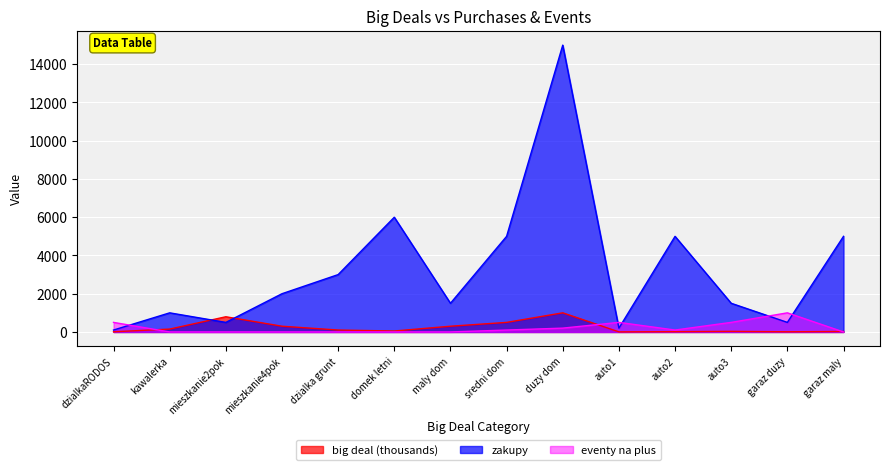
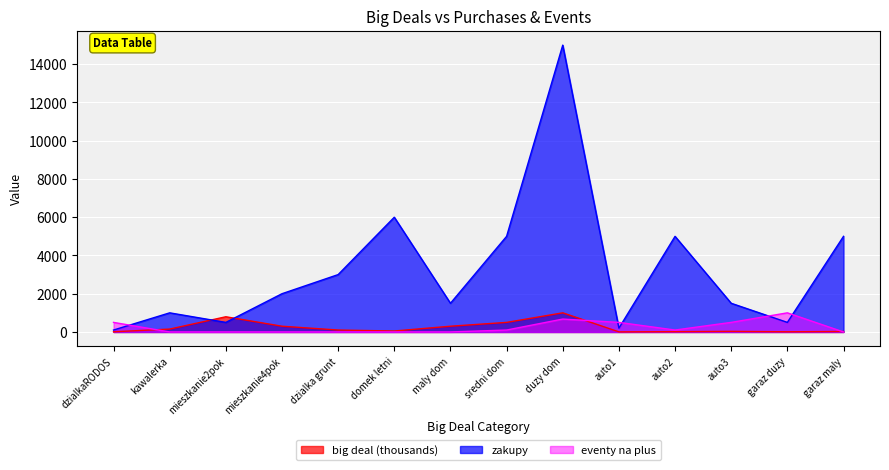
eventy na plus, duzy dom: 200 -> 700
